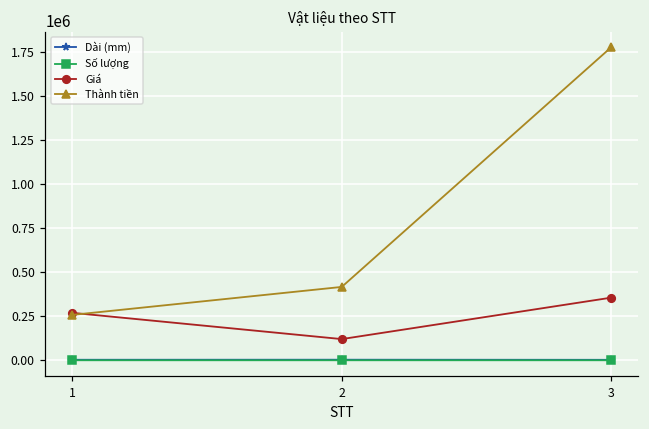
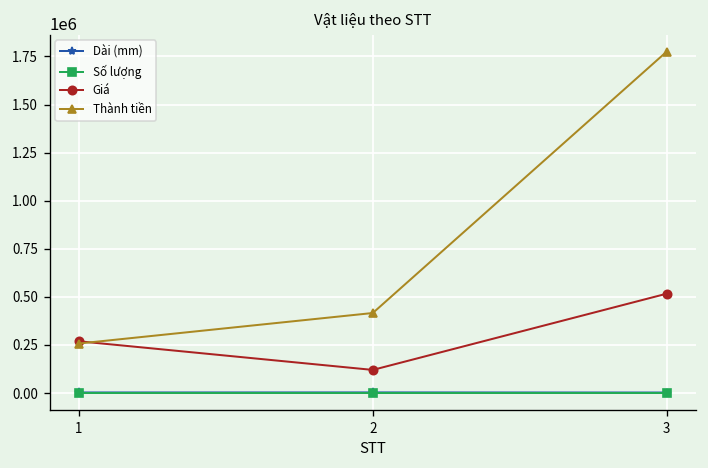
Giá, 3: 360000 -> 520000
